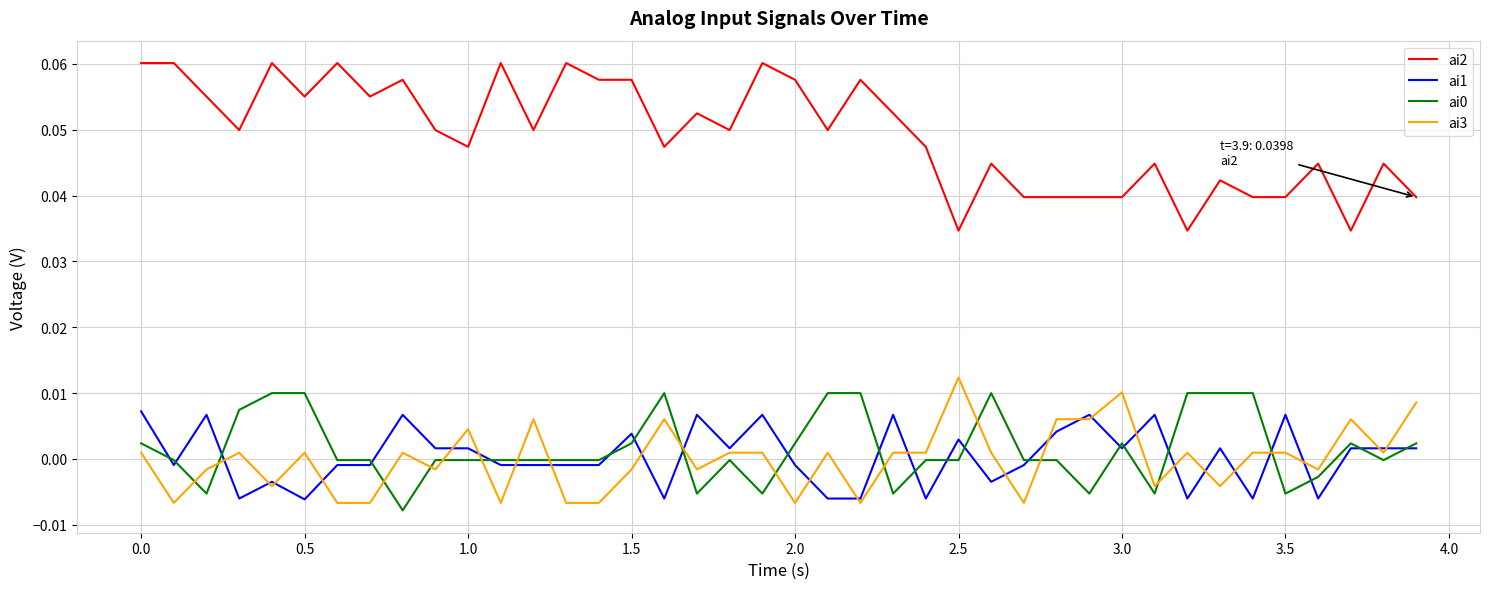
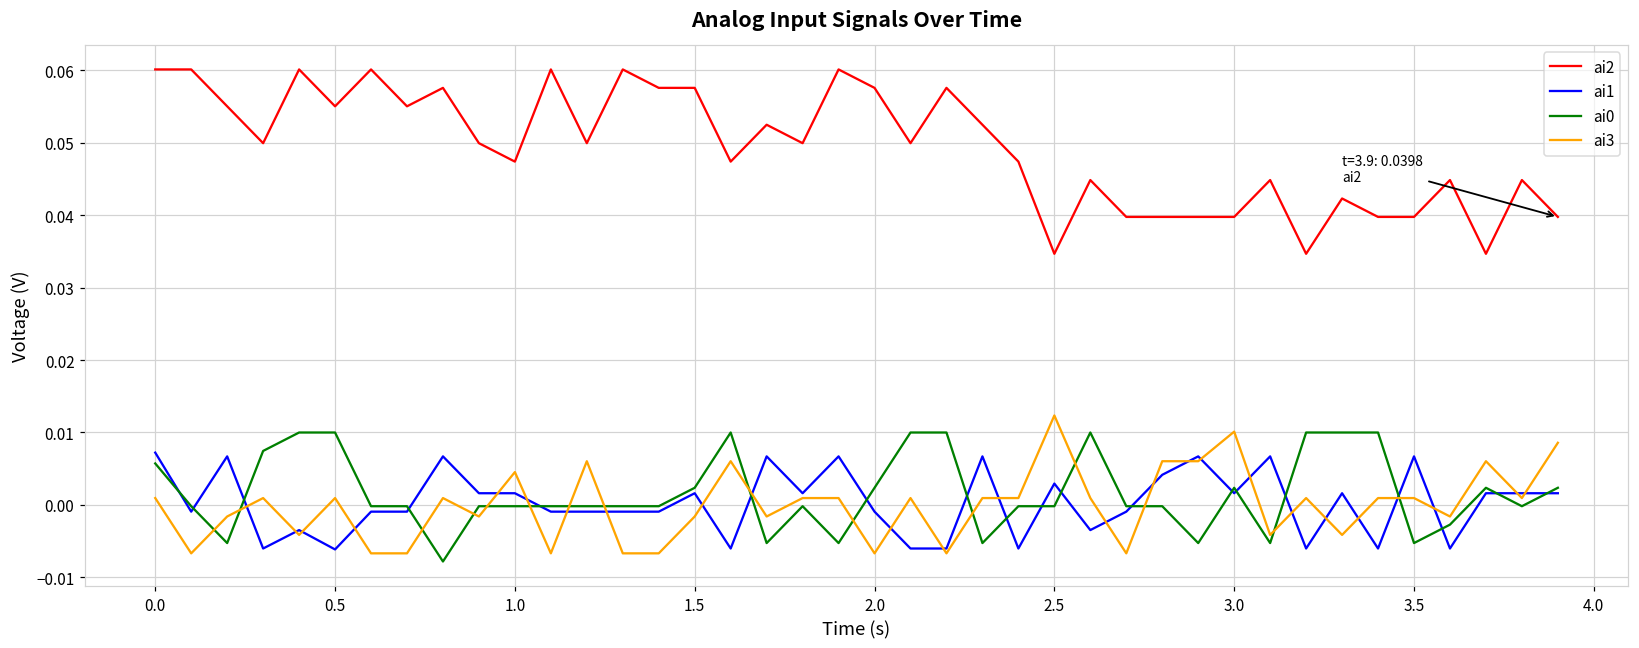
ai0, 0.0: 0.002 -> 0.006
ai1, 1.5: 0.004 -> 0.002
